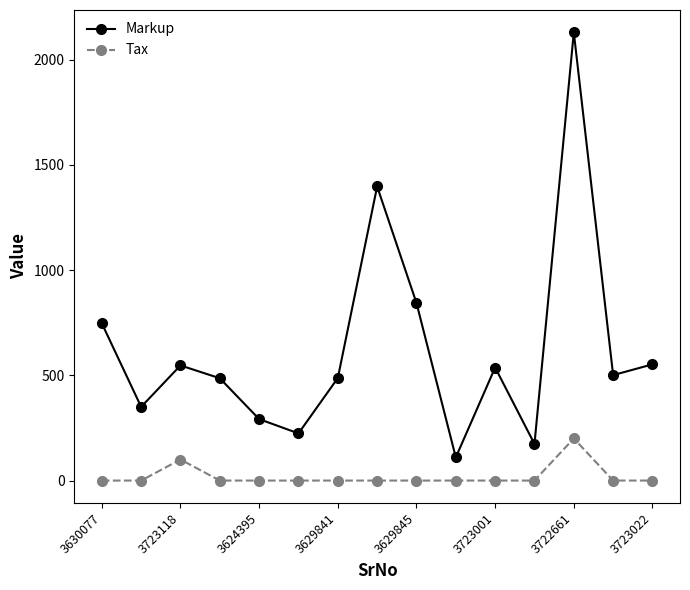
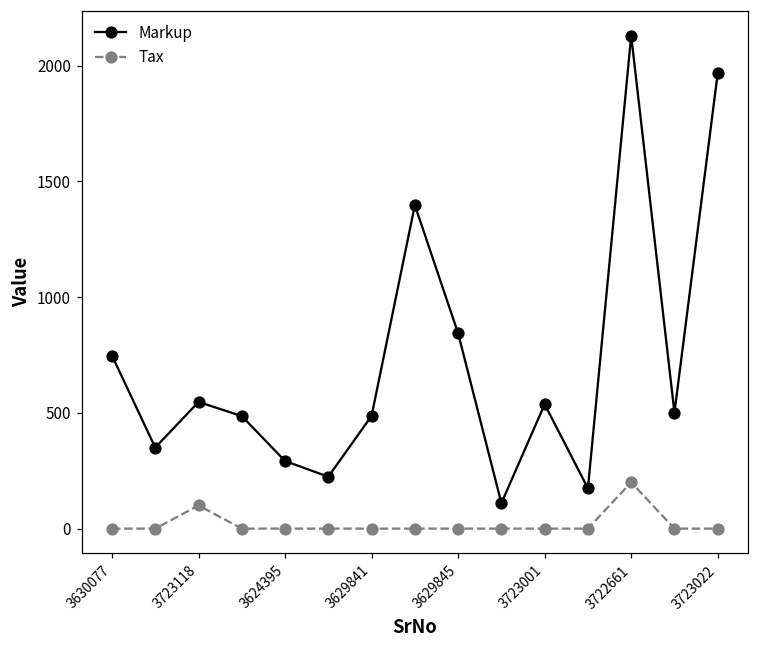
Markup, 3723022: 550 -> 1970
